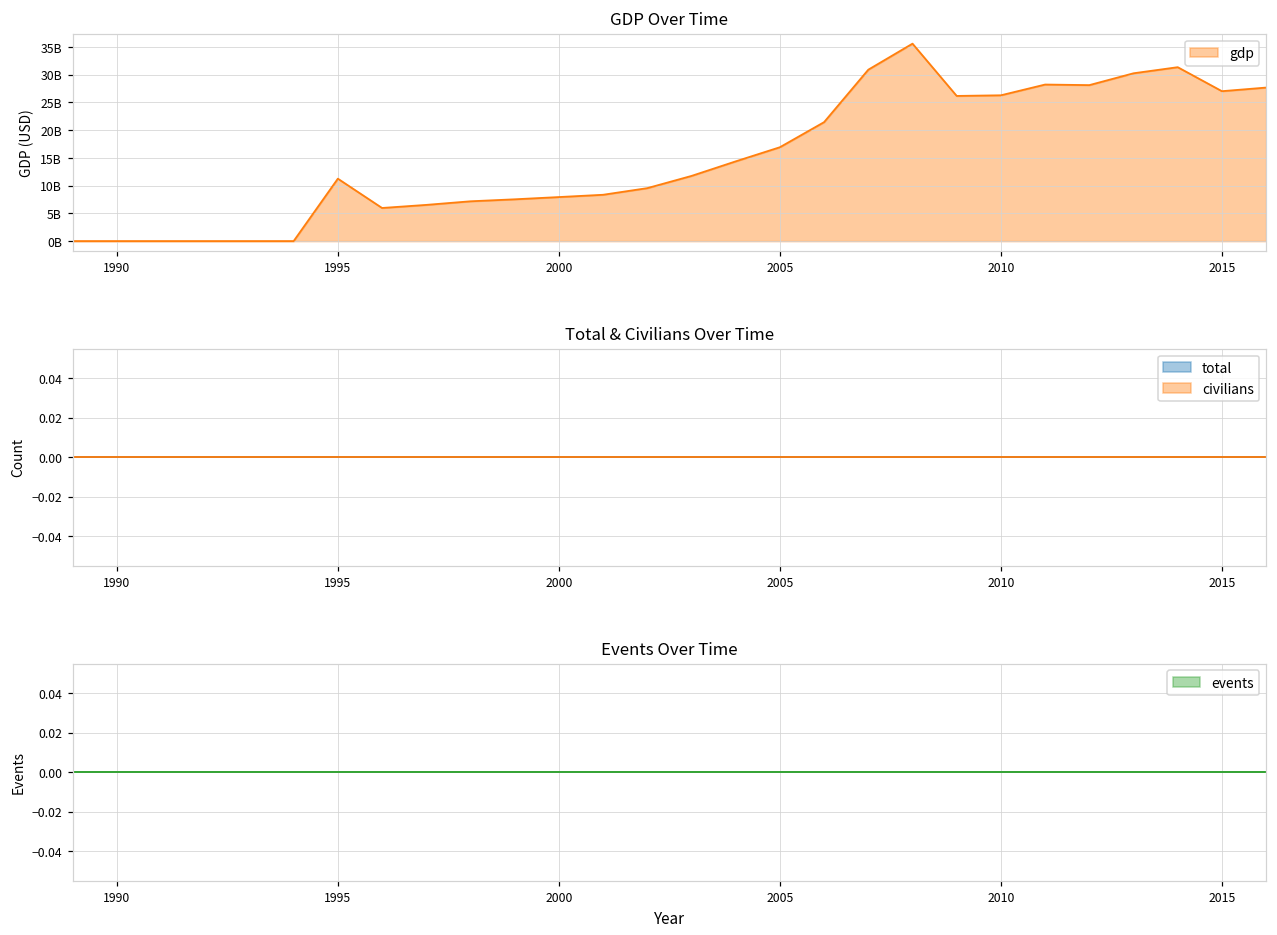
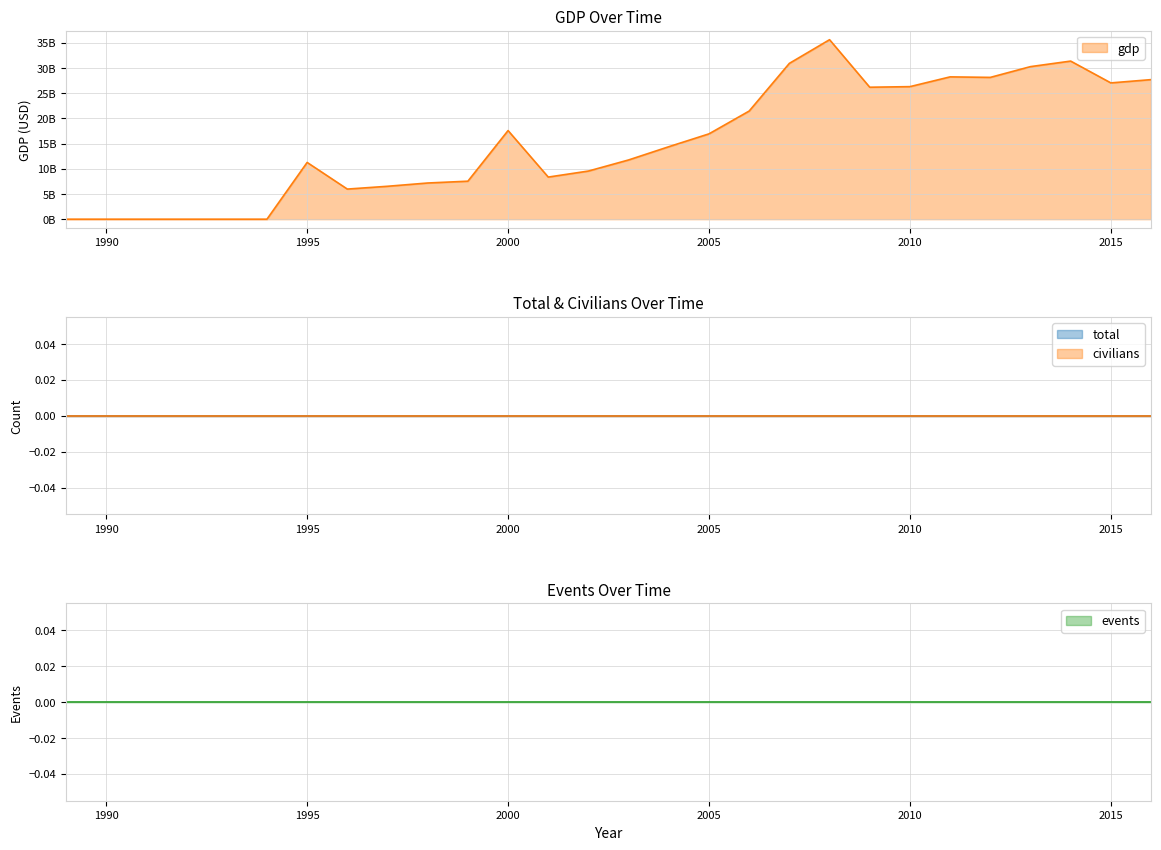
GDP Over Time, 2000: 8000000000 -> 18000000000
